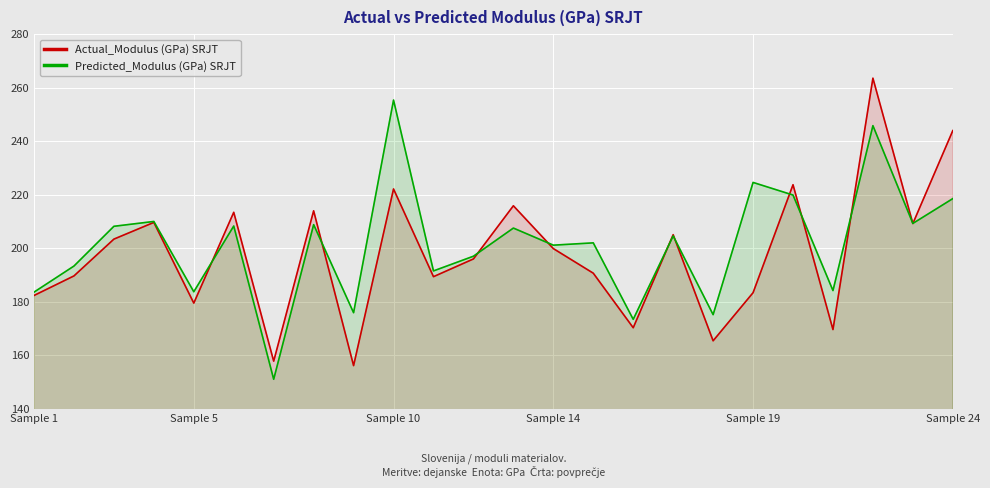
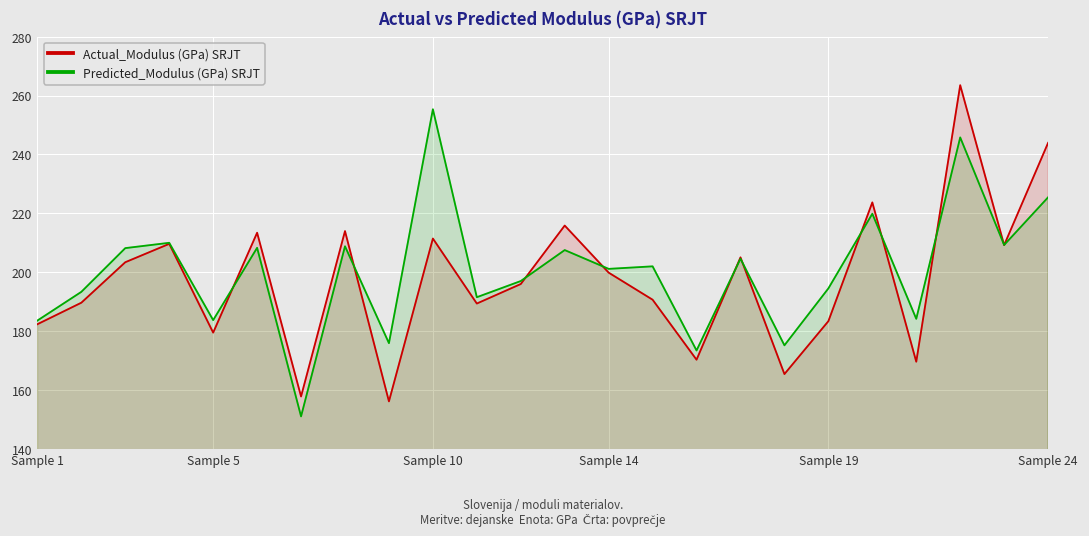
Actual_Modulus (GPa) SRJT, Sample 10: 222 -> 211
Predicted_Modulus (GPa) SRJT, Sample 19: 225 -> 194
Predicted_Modulus (GPa) SRJT, Sample 24: 218 -> 225
